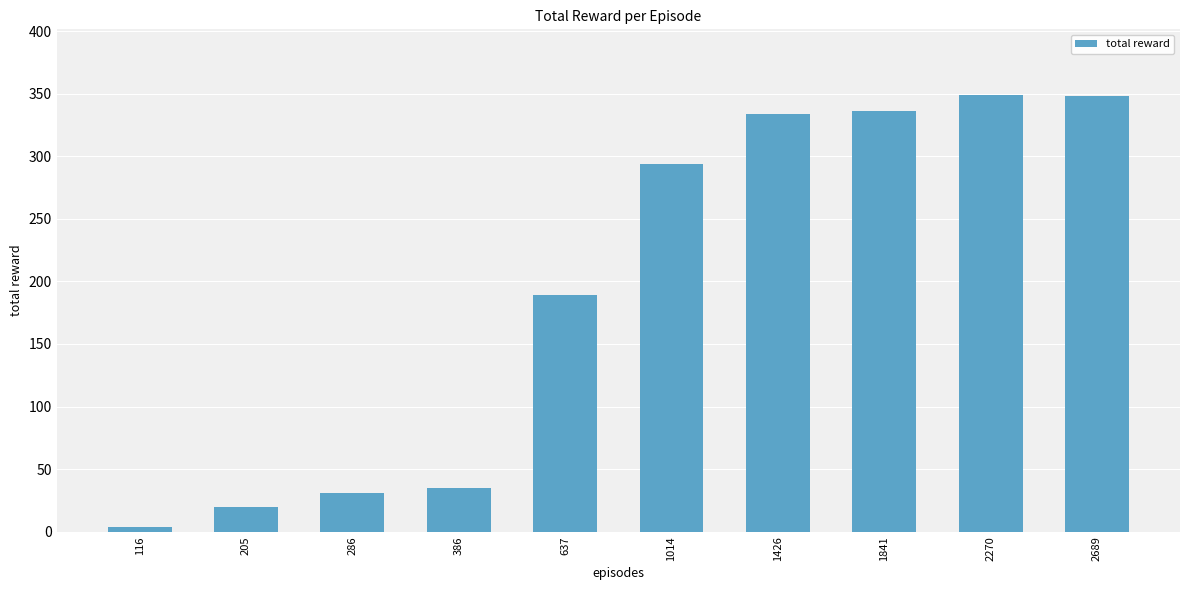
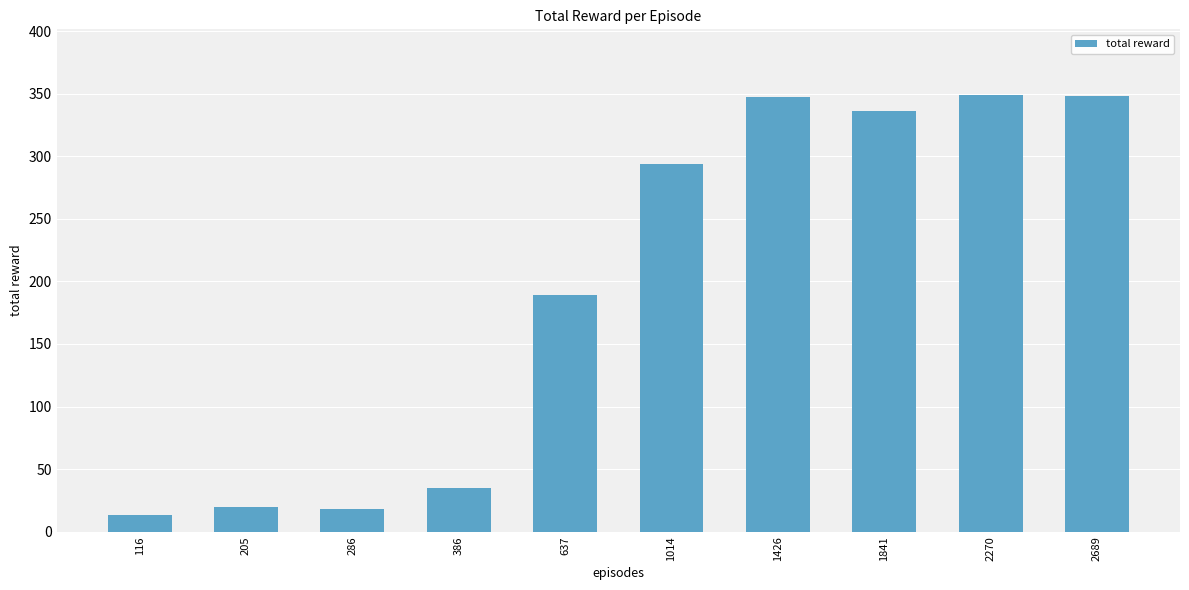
116: 3 -> 13
286: 31 -> 18
1426: 334 -> 347
